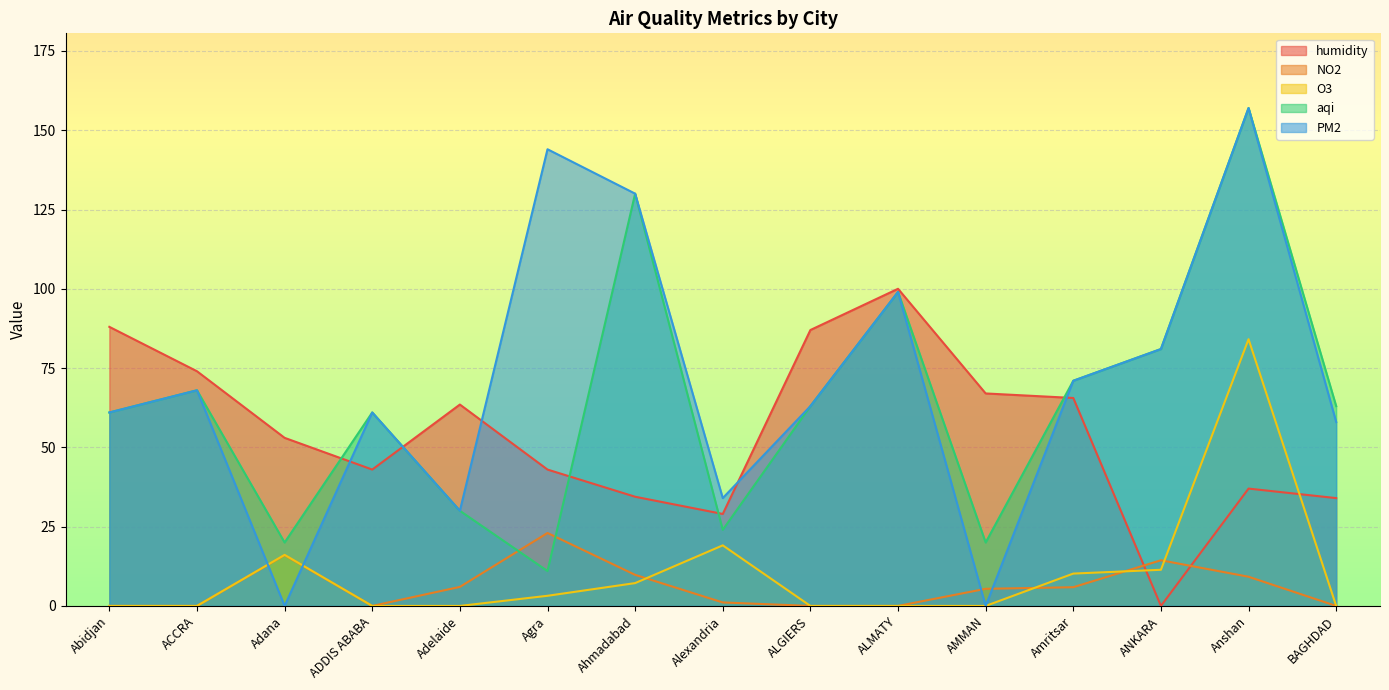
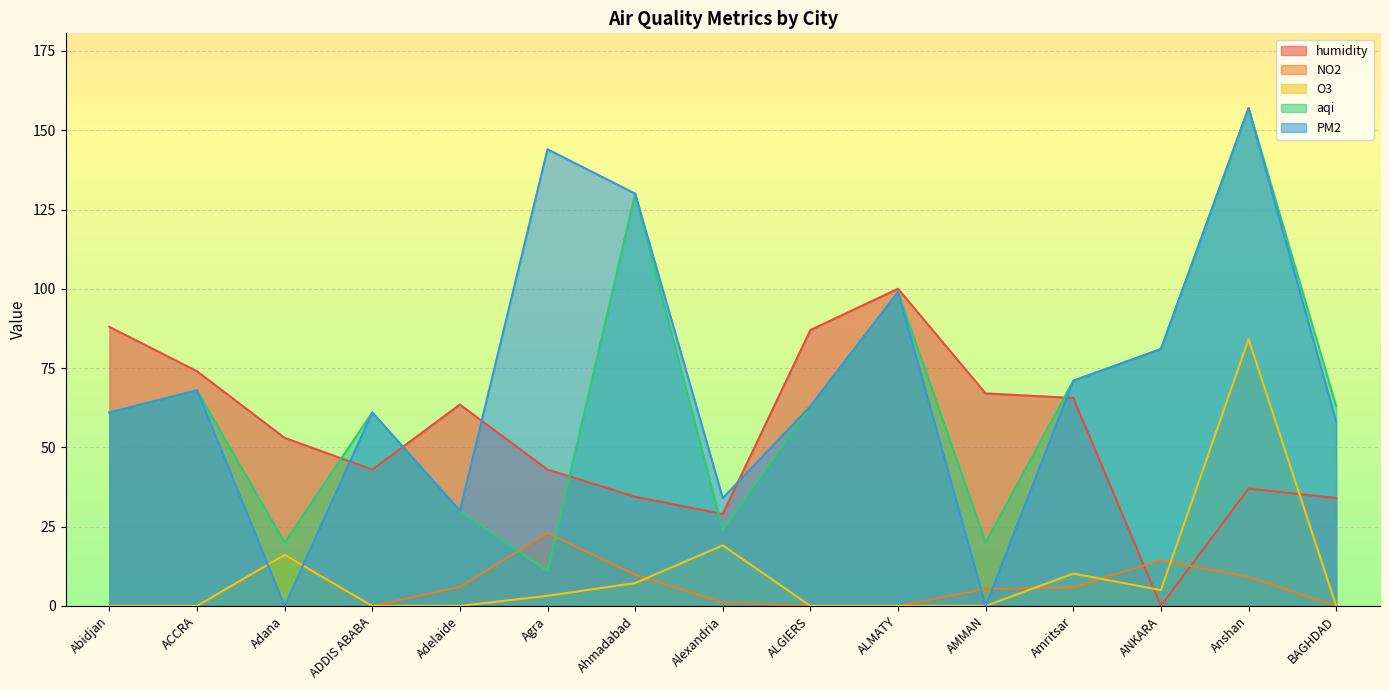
O3, ANKARA: 11 -> 5
